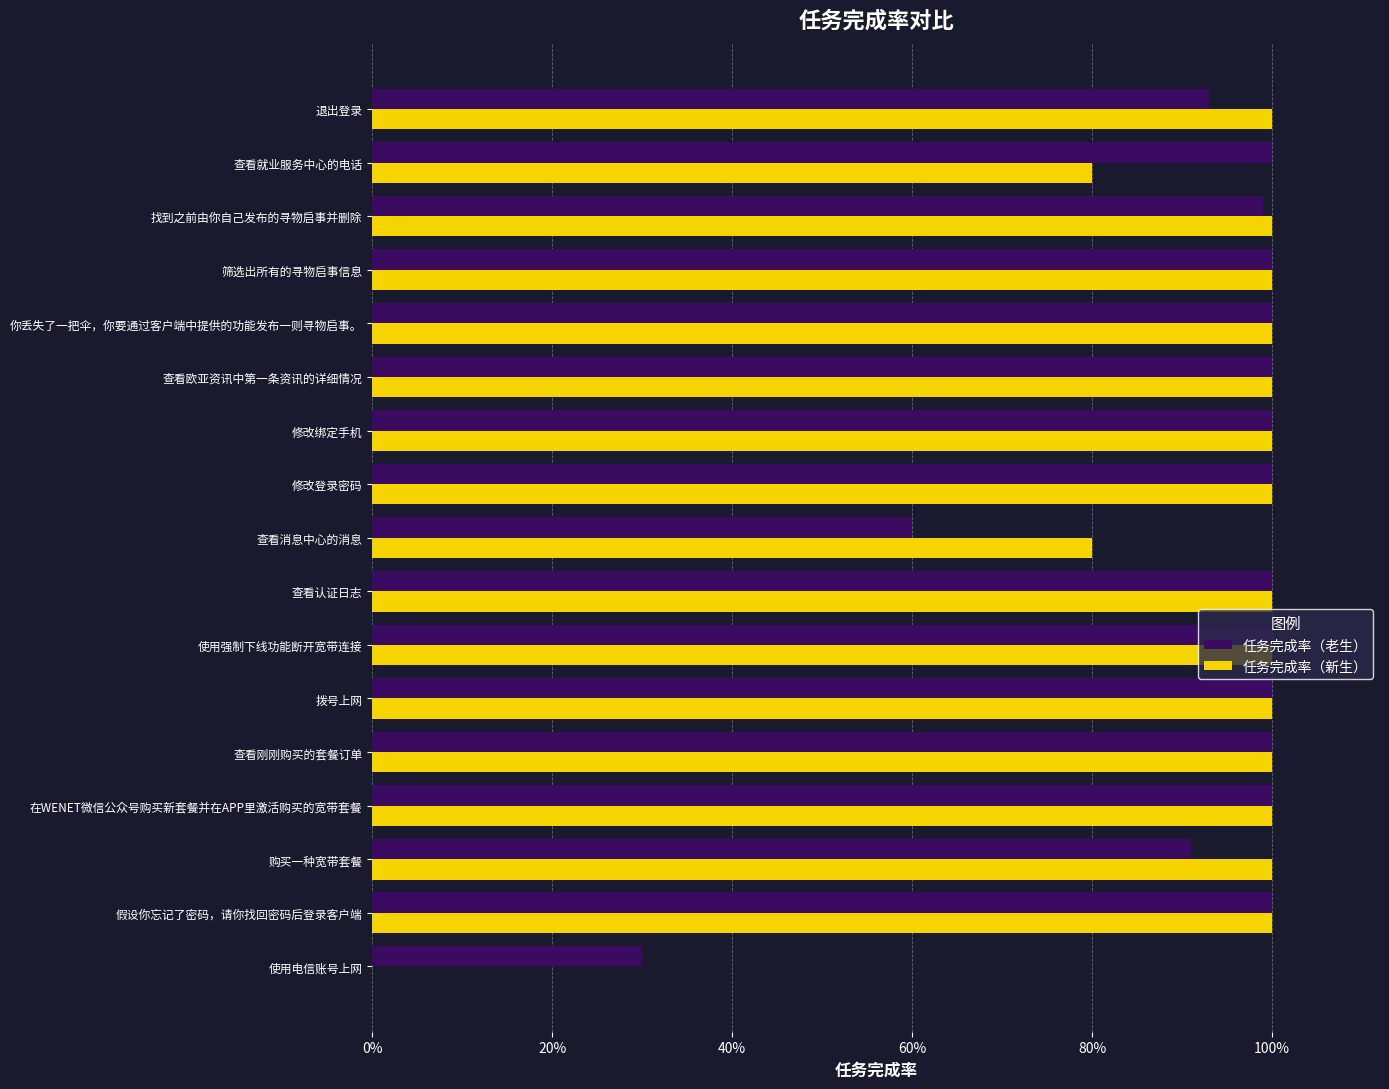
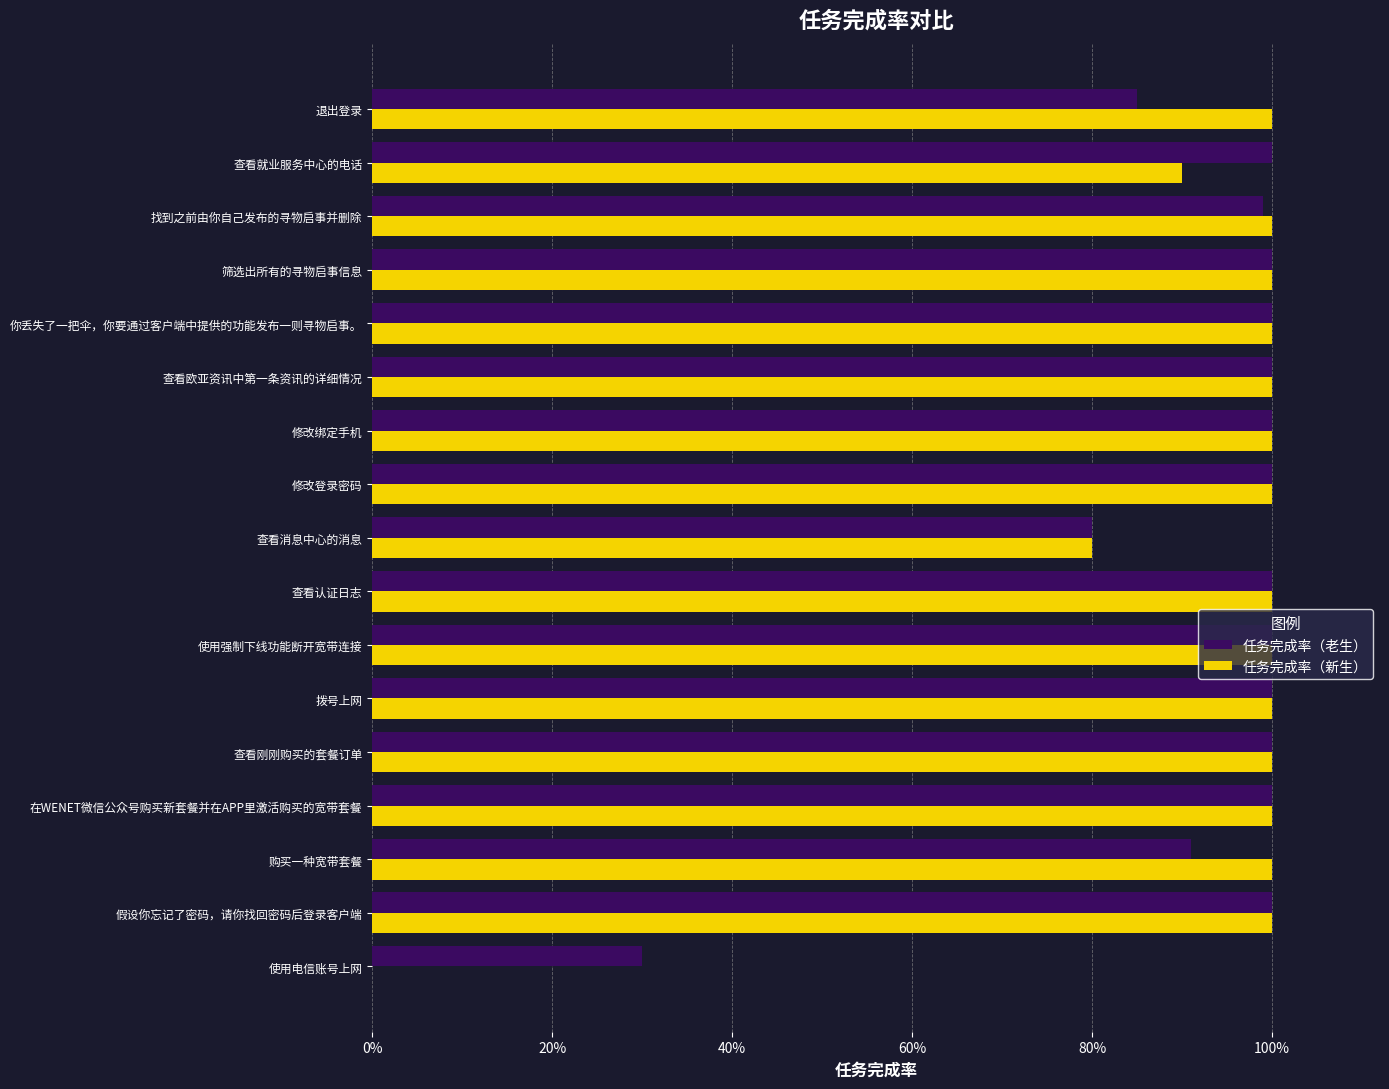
任务完成率（老生）, 退出登录: 93% -> 85%
任务完成率（新生）, 查看就业服务中心的电话: 80% -> 90%
任务完成率（老生）, 查看消息中心的消息: 60% -> 80%
